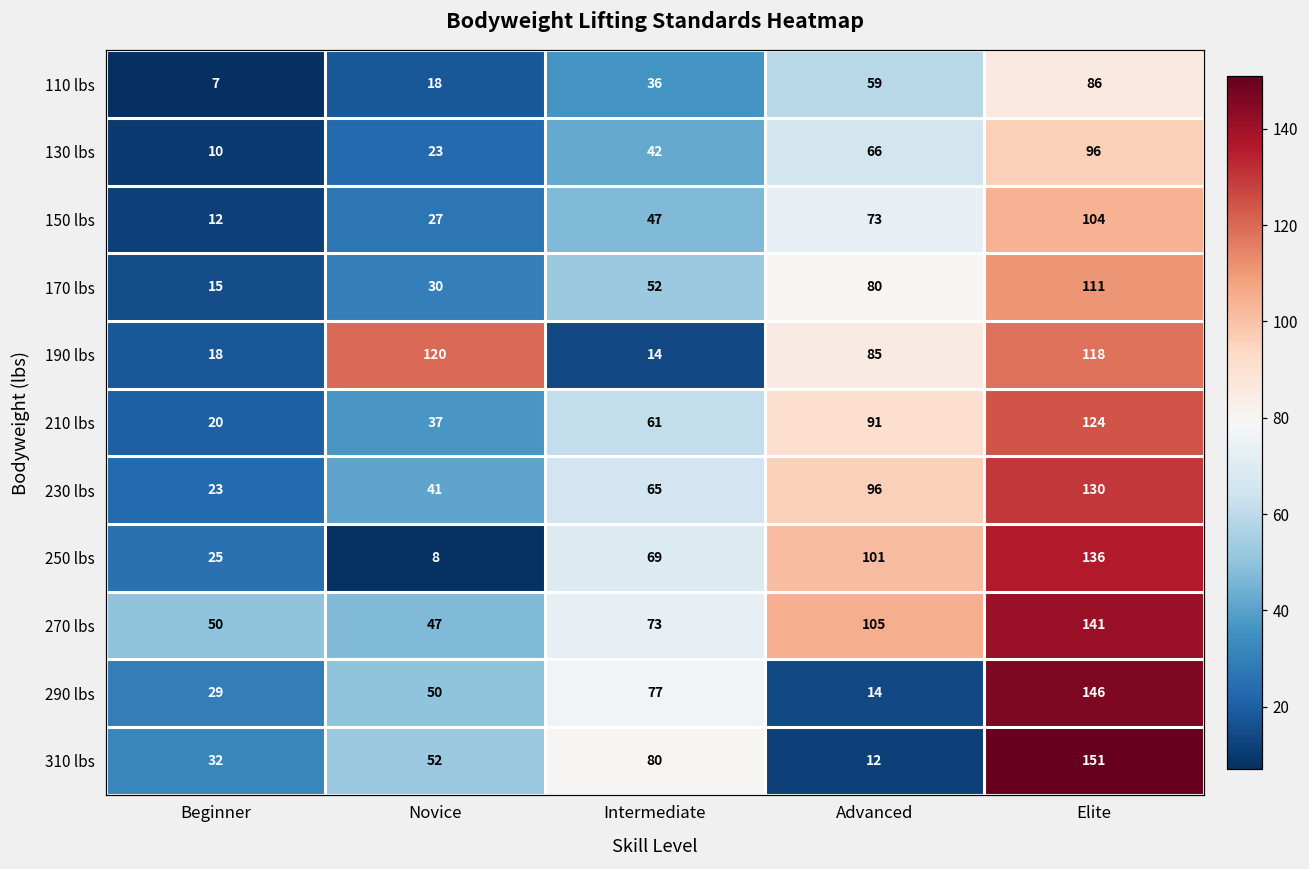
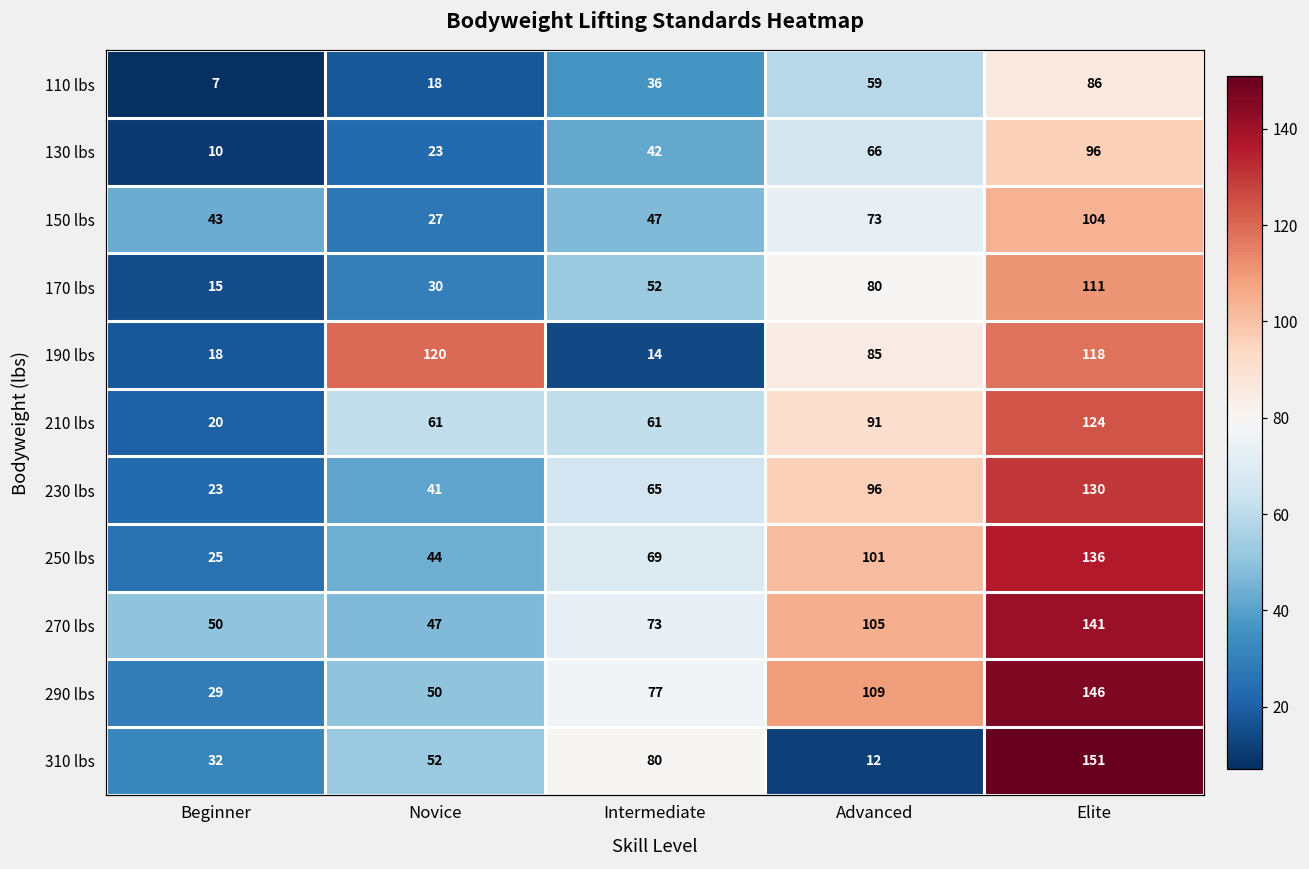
150 lbs, Beginner: 12 -> 43
210 lbs, Novice: 37 -> 61
250 lbs, Novice: 8 -> 44
290 lbs, Advanced: 14 -> 109
